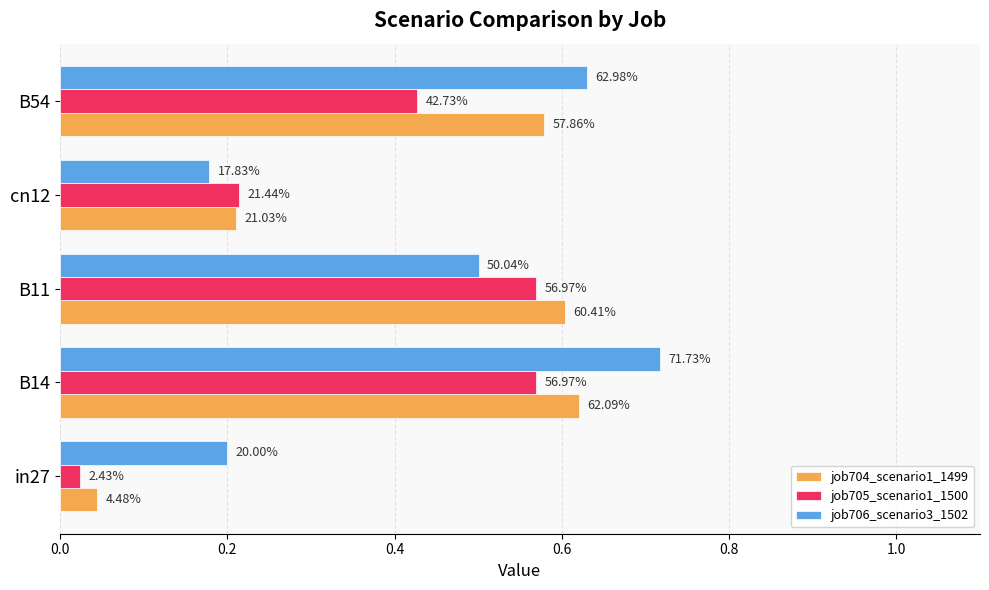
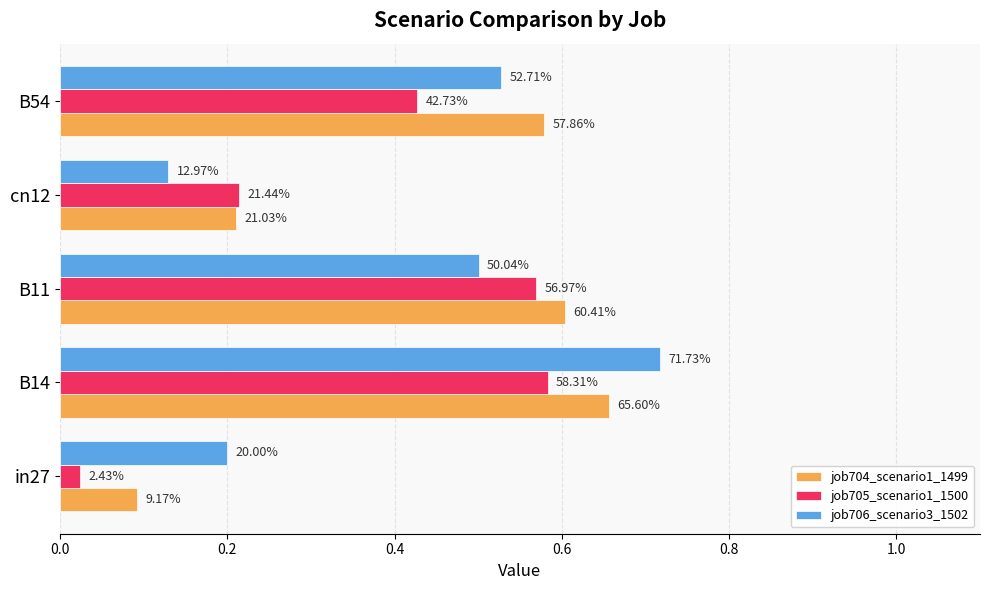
job706_scenario3_1502, B54: 62.98% -> 52.71%
job706_scenario3_1502, cn12: 17.83% -> 12.97%
job705_scenario1_1500, B14: 56.97% -> 58.31%
job704_scenario1_1499, B14: 62.09% -> 65.60%
job704_scenario1_1499, in27: 4.48% -> 9.17%
